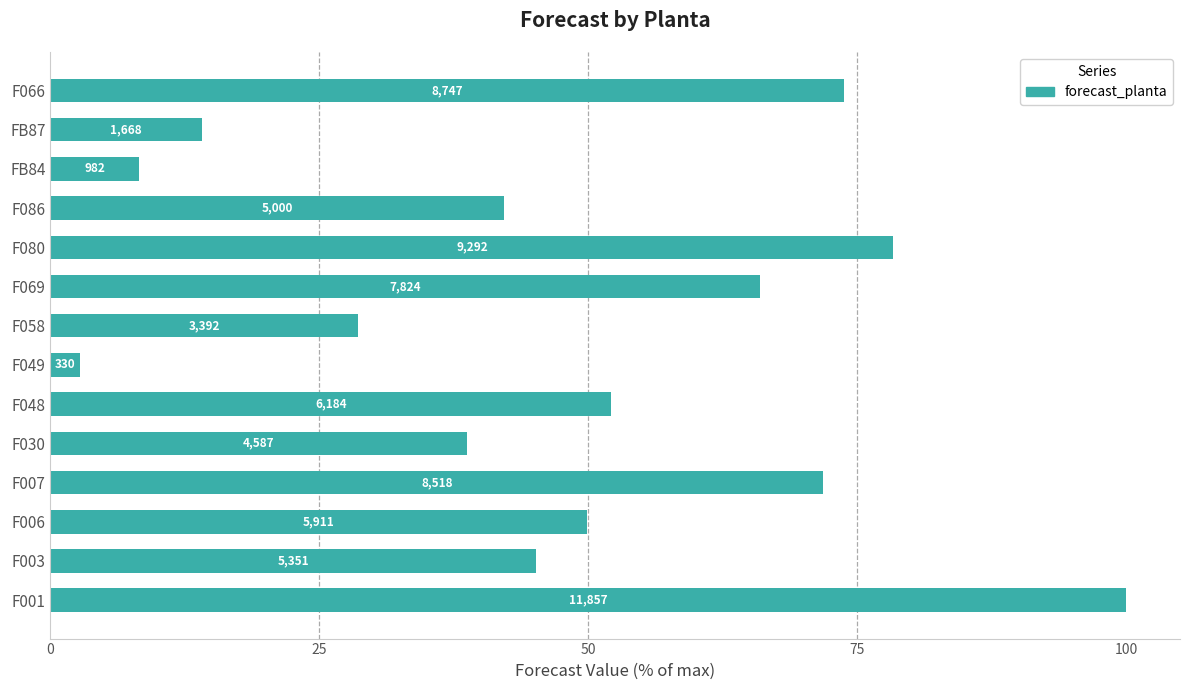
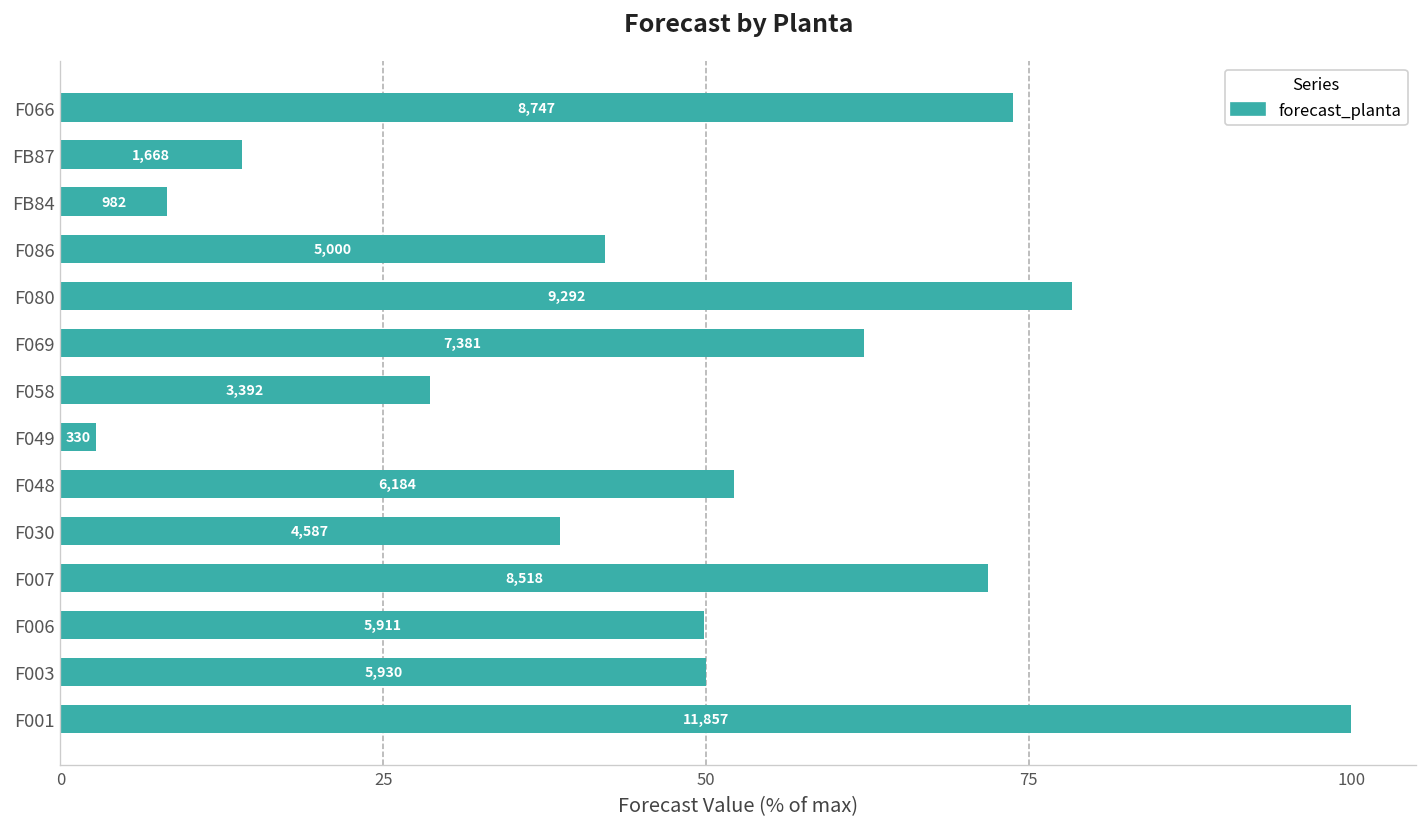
F069: 7,824 -> 7,381
F003: 5,351 -> 5,930
